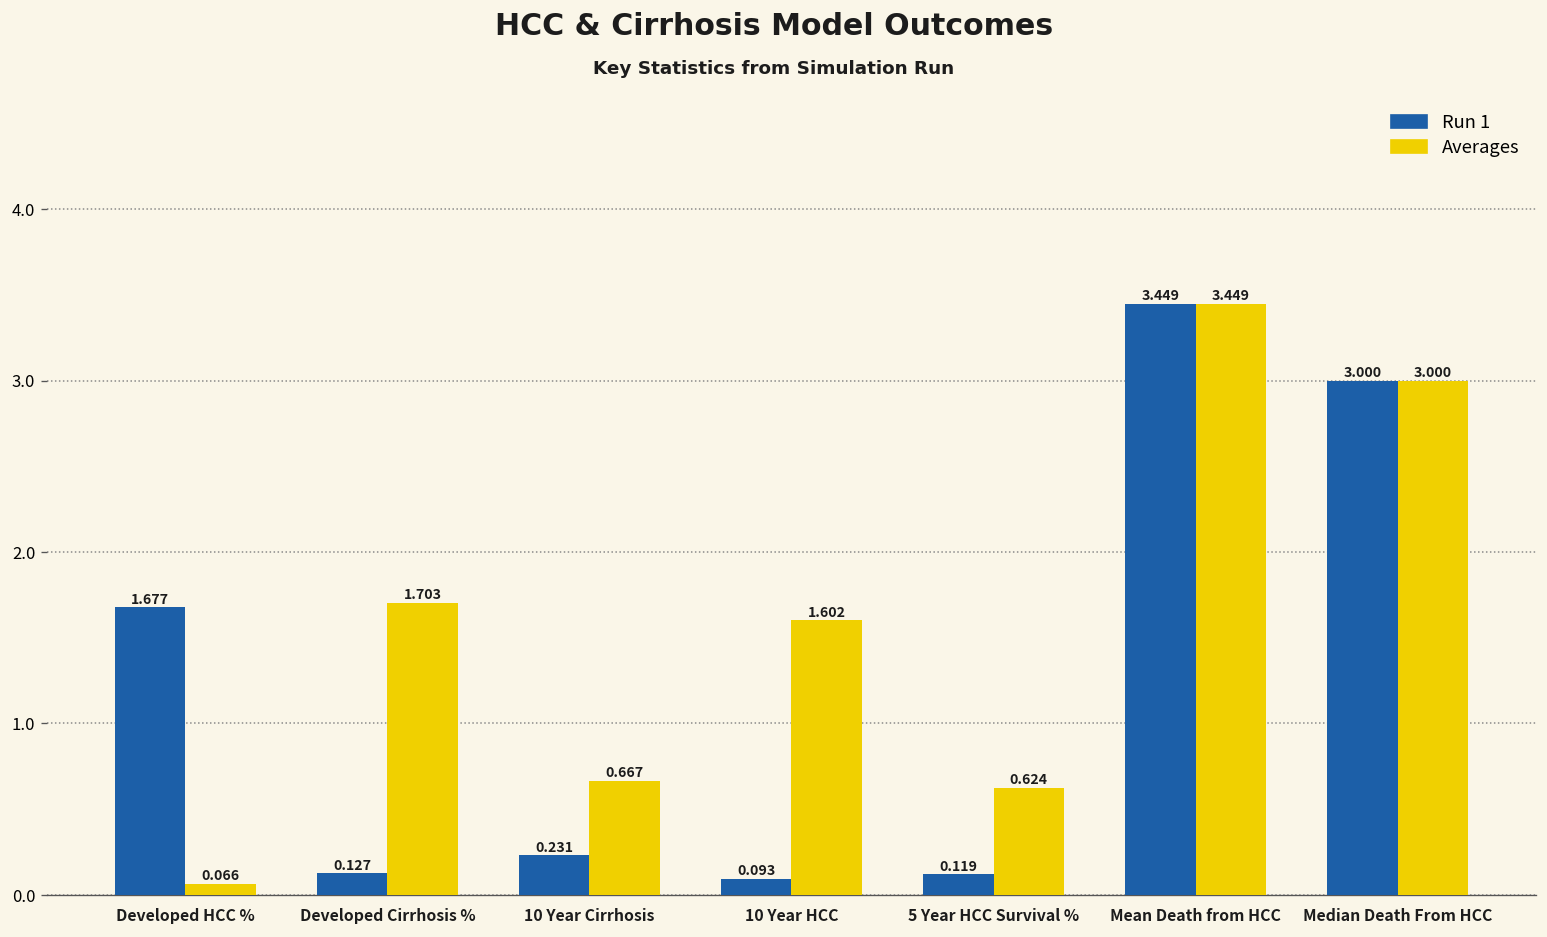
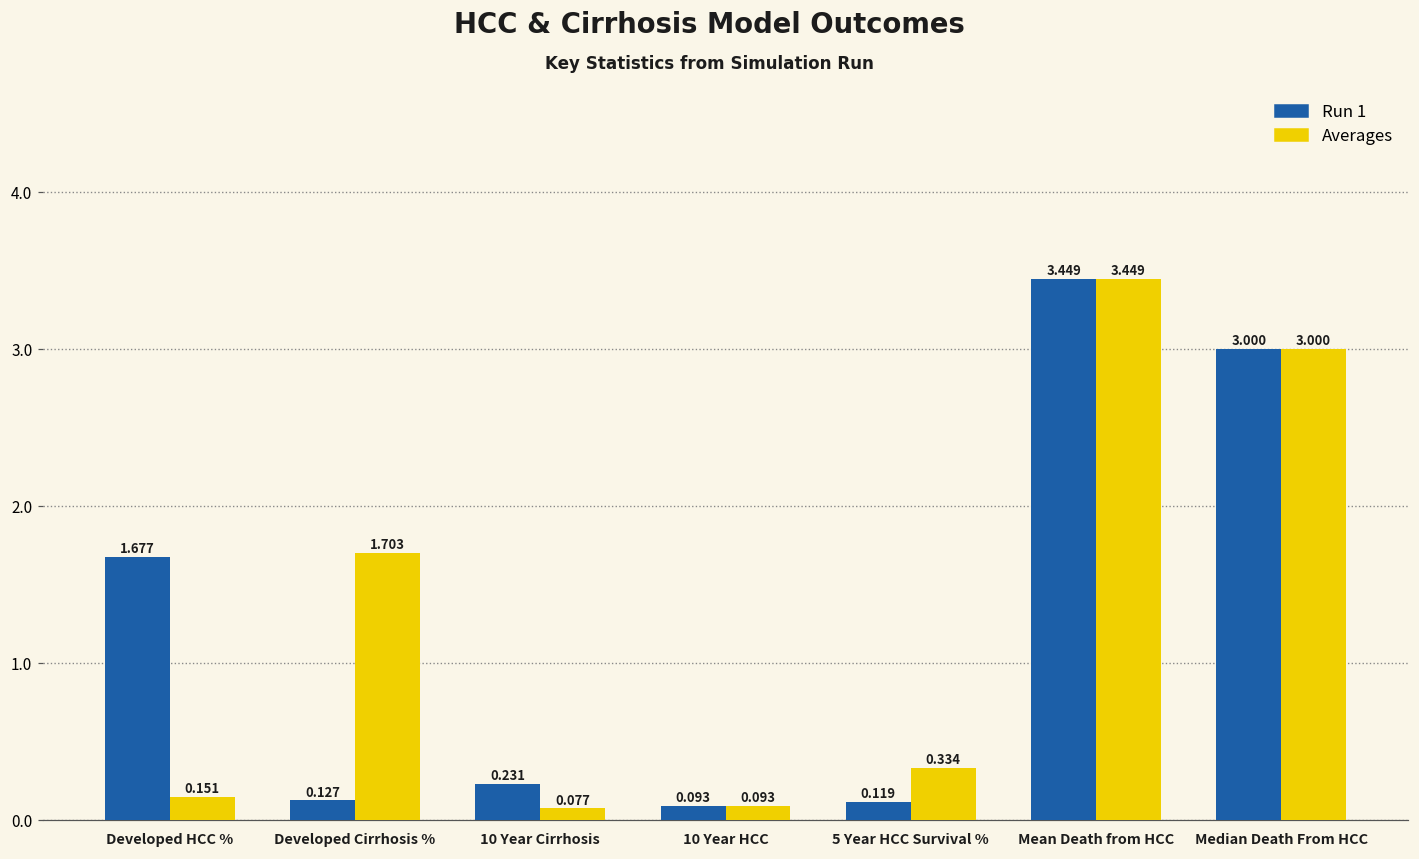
Averages, Developed HCC %: 0.066 -> 0.151
Averages, 10 Year Cirrhosis: 0.667 -> 0.077
Averages, 10 Year HCC: 1.602 -> 0.093
Averages, 5 Year HCC Survival %: 0.624 -> 0.334
